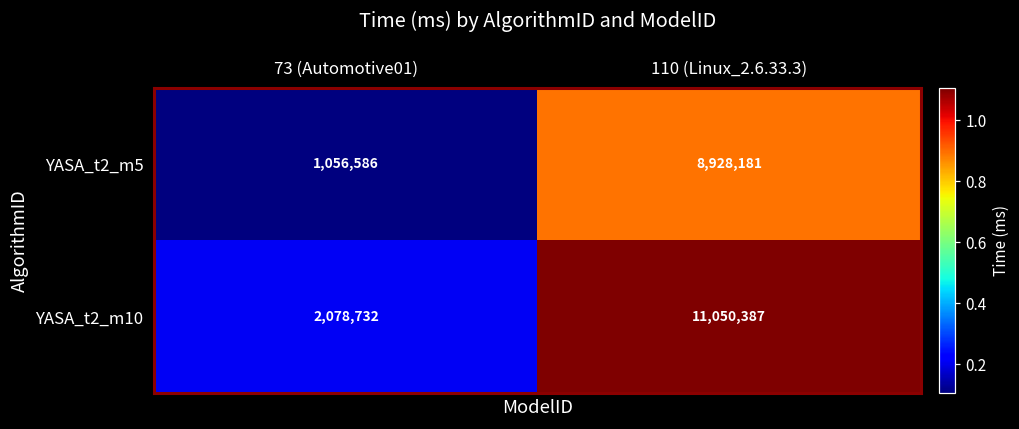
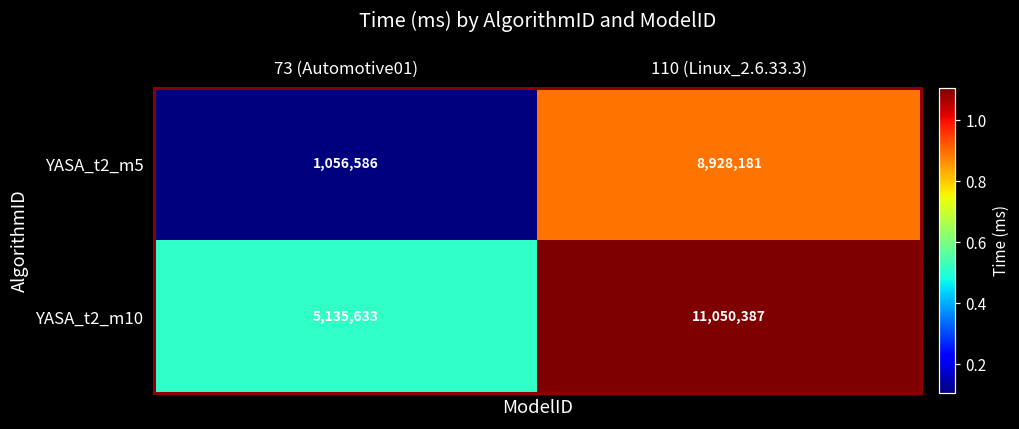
YASA_t2_m10, 73 (Automotive01): 2,078,732 -> 5,135,633
